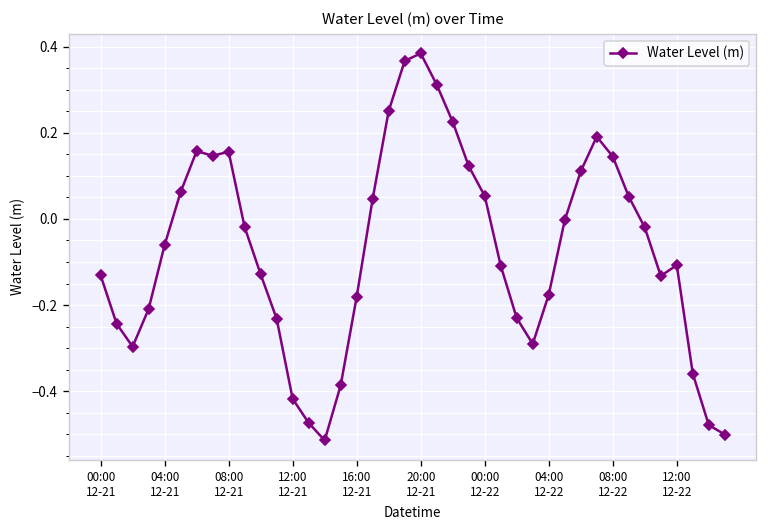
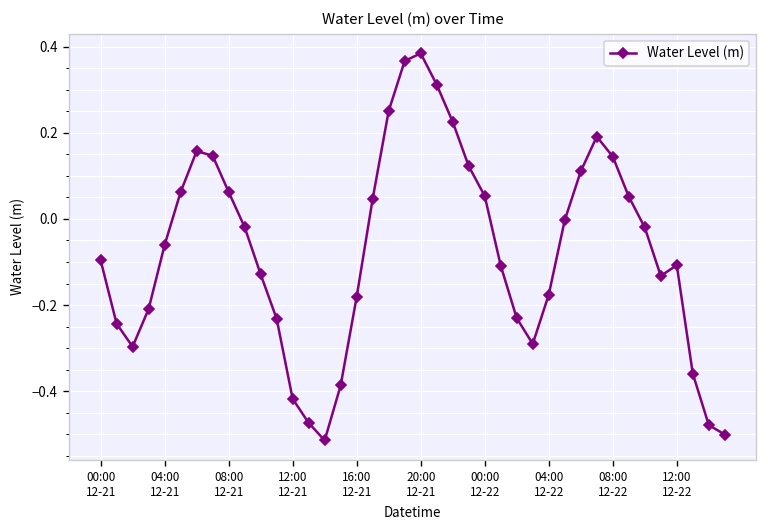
00:00 12-21: -0.13 -> -0.10
08:00 12-21: 0.16 -> 0.06
